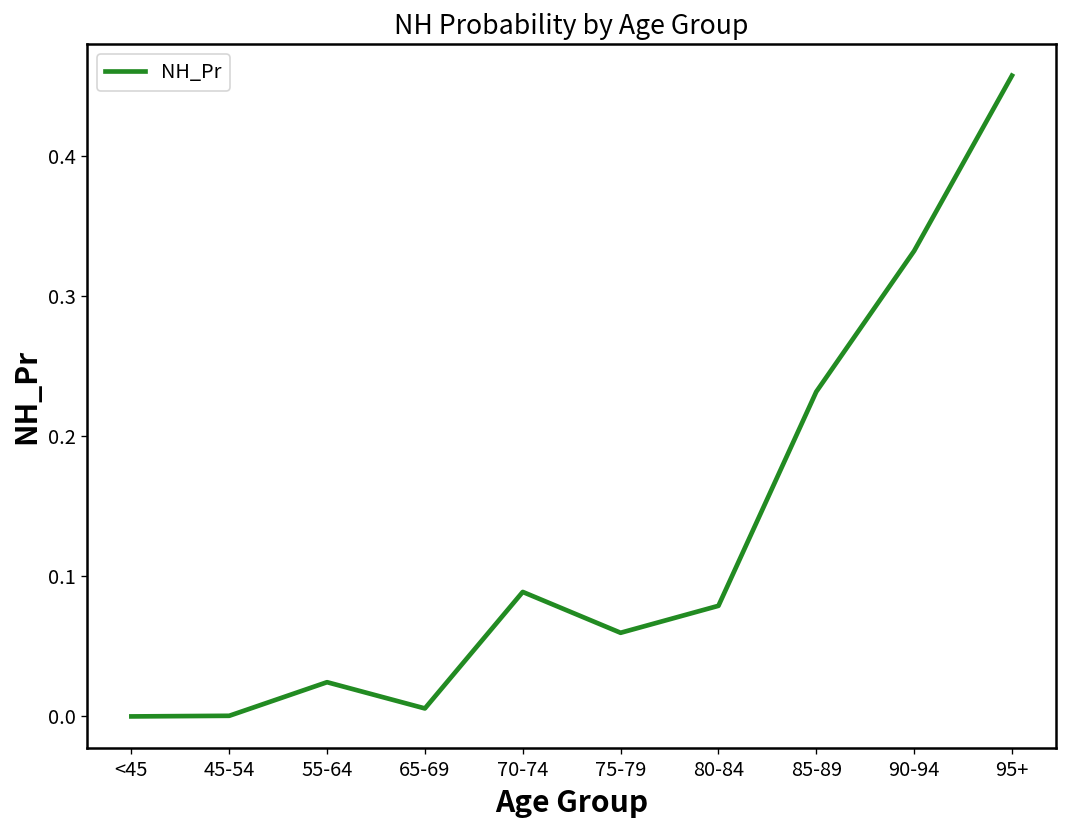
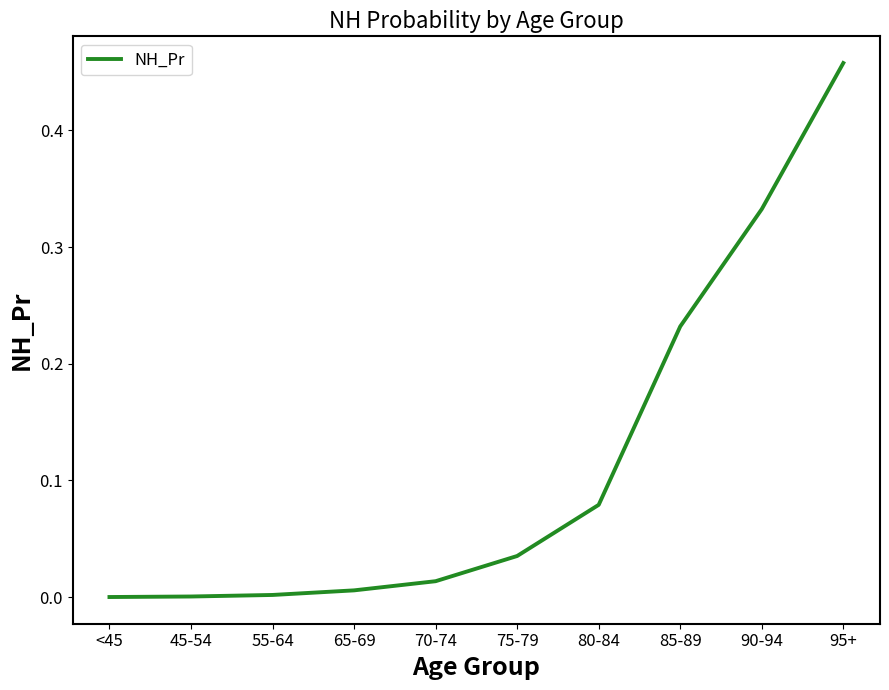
55-64: 0.024 -> 0.002
70-74: 0.089 -> 0.014
75-79: 0.060 -> 0.035
